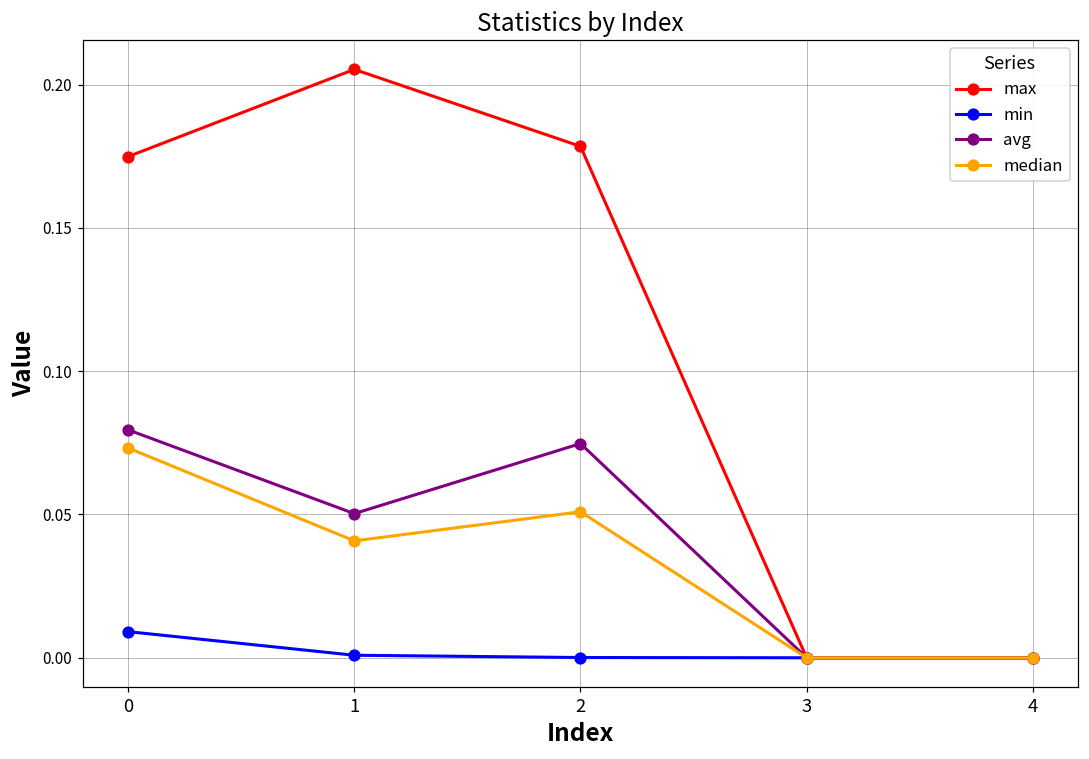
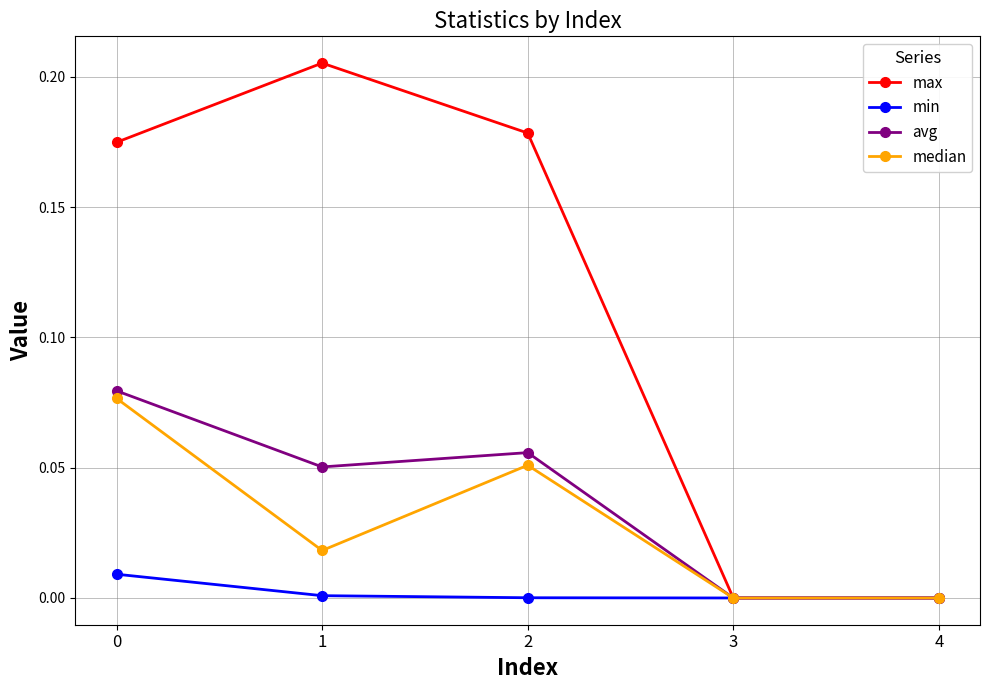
median, 0: 0.073 -> 0.077
median, 1: 0.041 -> 0.018
avg, 2: 0.075 -> 0.056
